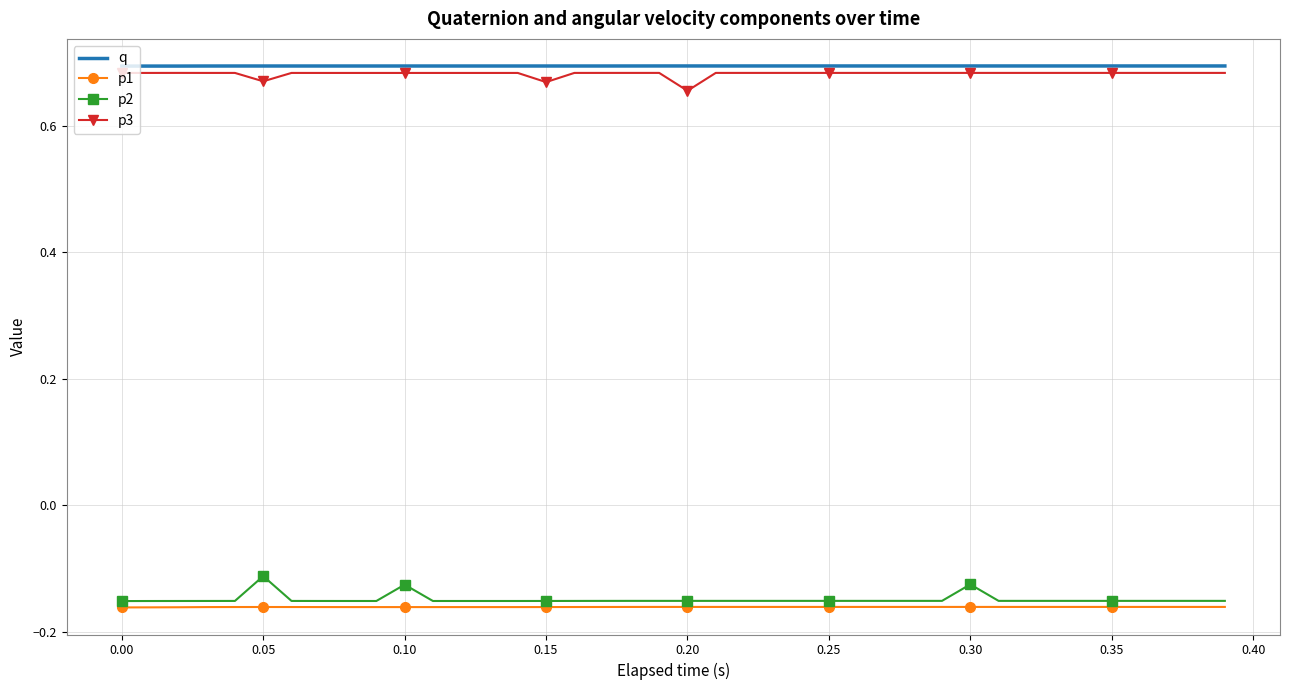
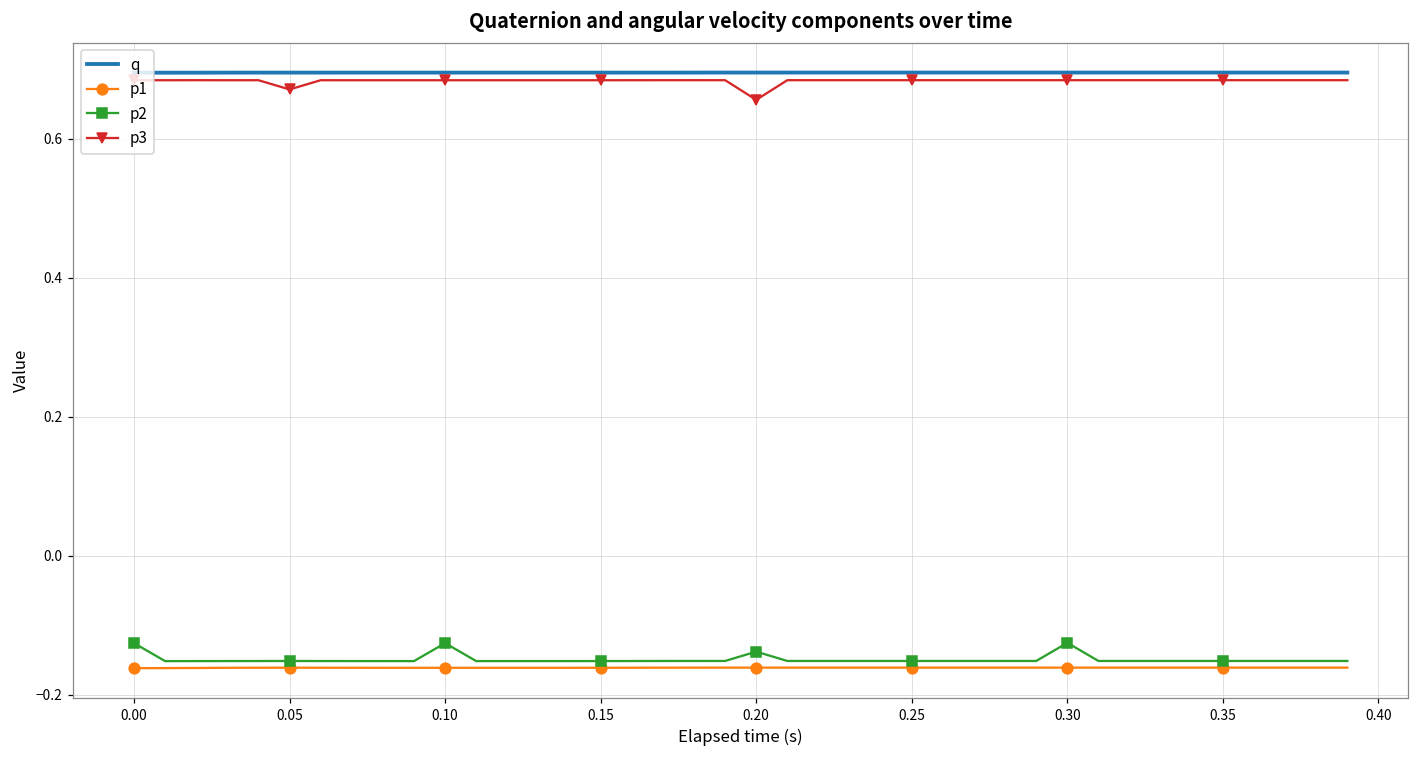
p2, 0.00: -0.15 -> -0.13
p2, 0.05: -0.11 -> -0.15
p3, 0.15: 0.67 -> 0.68
p2, 0.20: -0.15 -> -0.14
